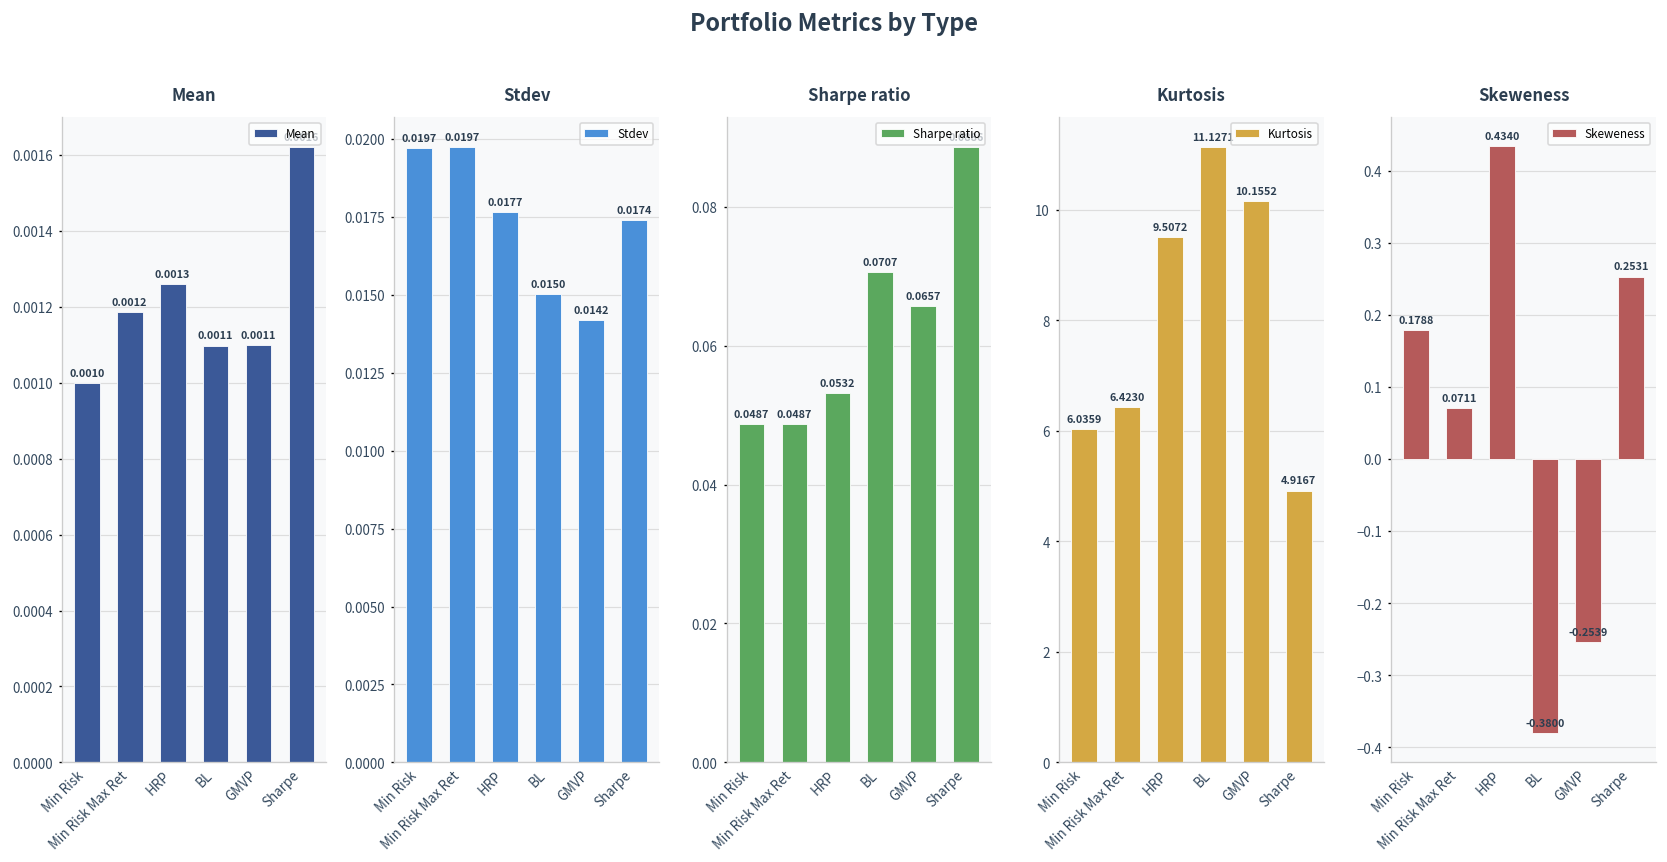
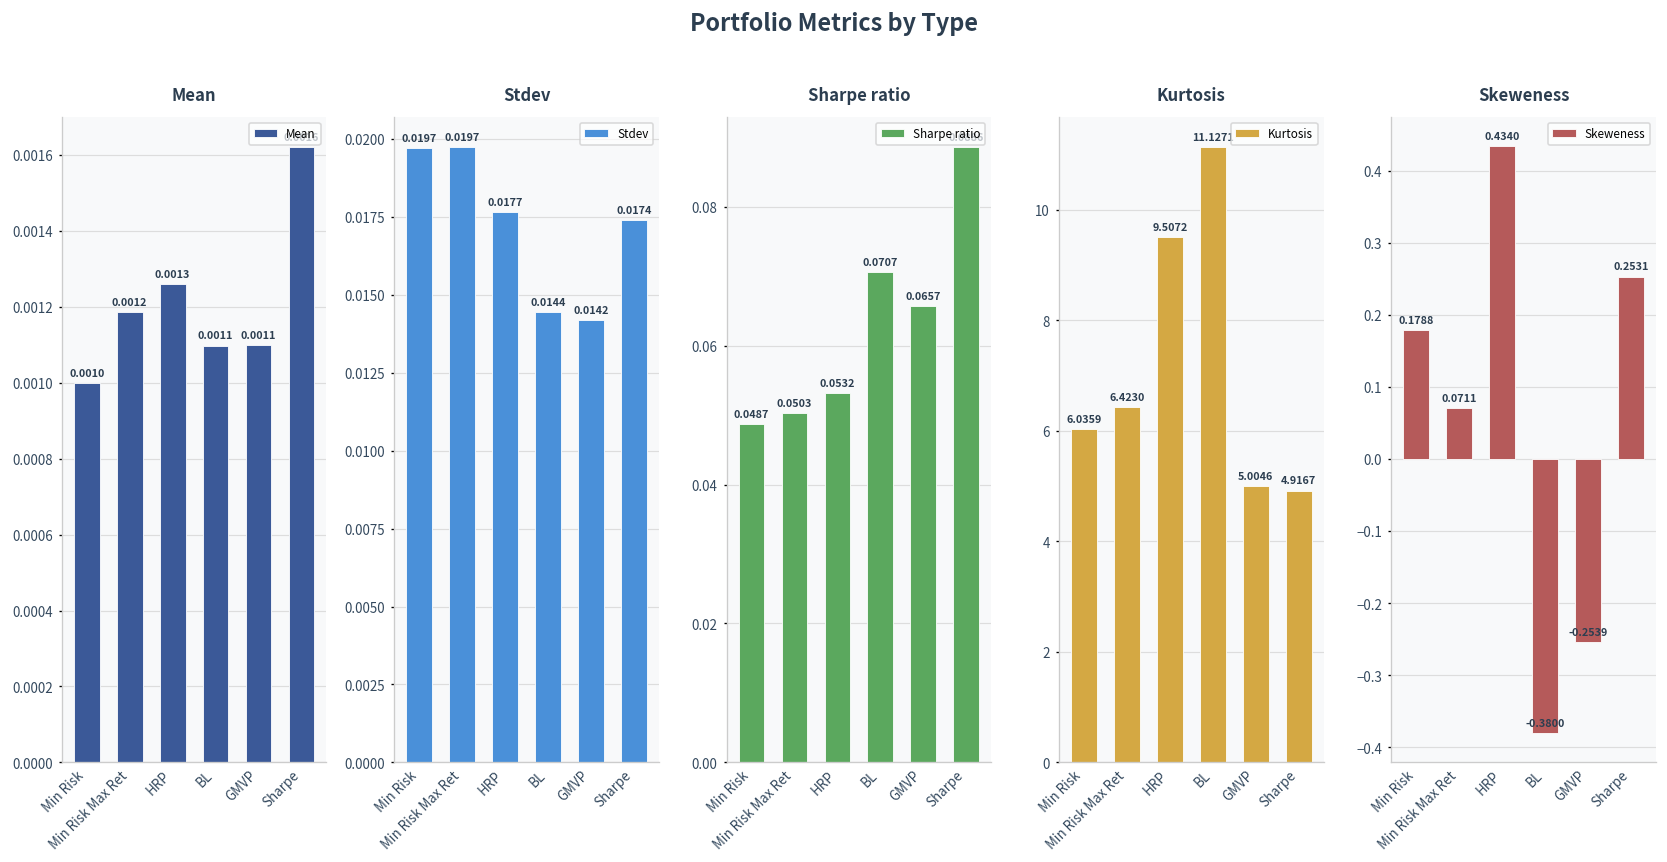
Stdev, BL: 0.0150 -> 0.0144
Sharpe ratio, Min Risk Max Ret: 0.0487 -> 0.0503
Kurtosis, GMVP: 10.1552 -> 5.0046
